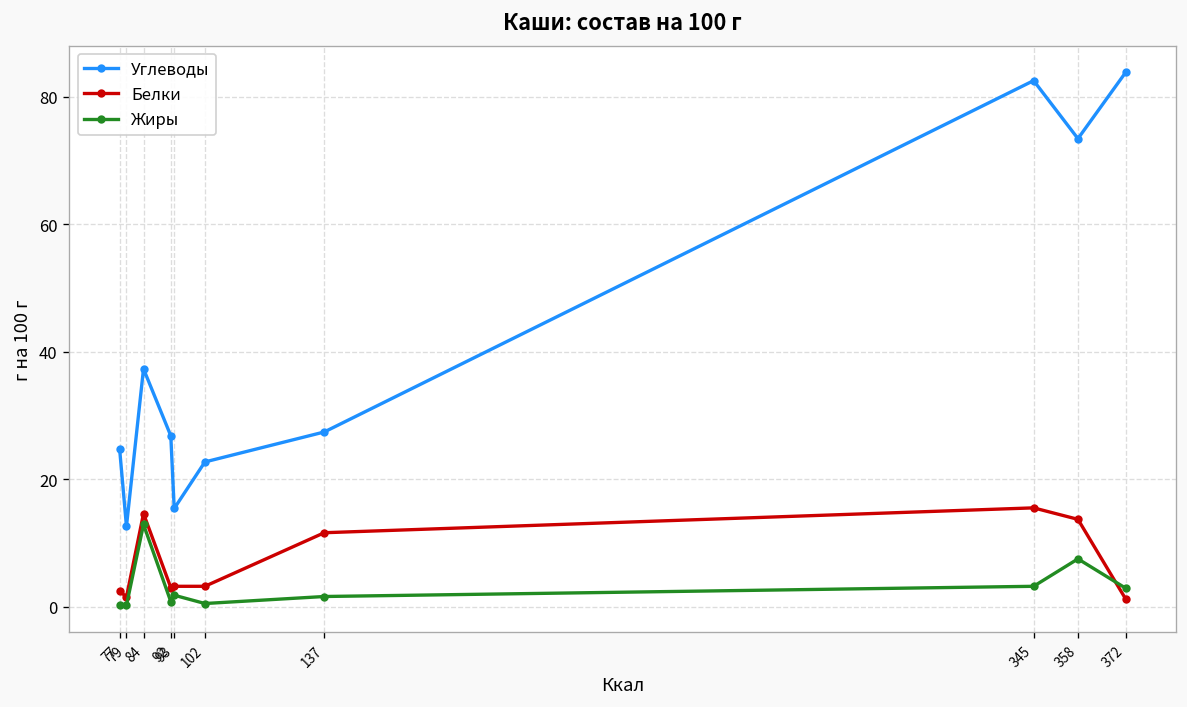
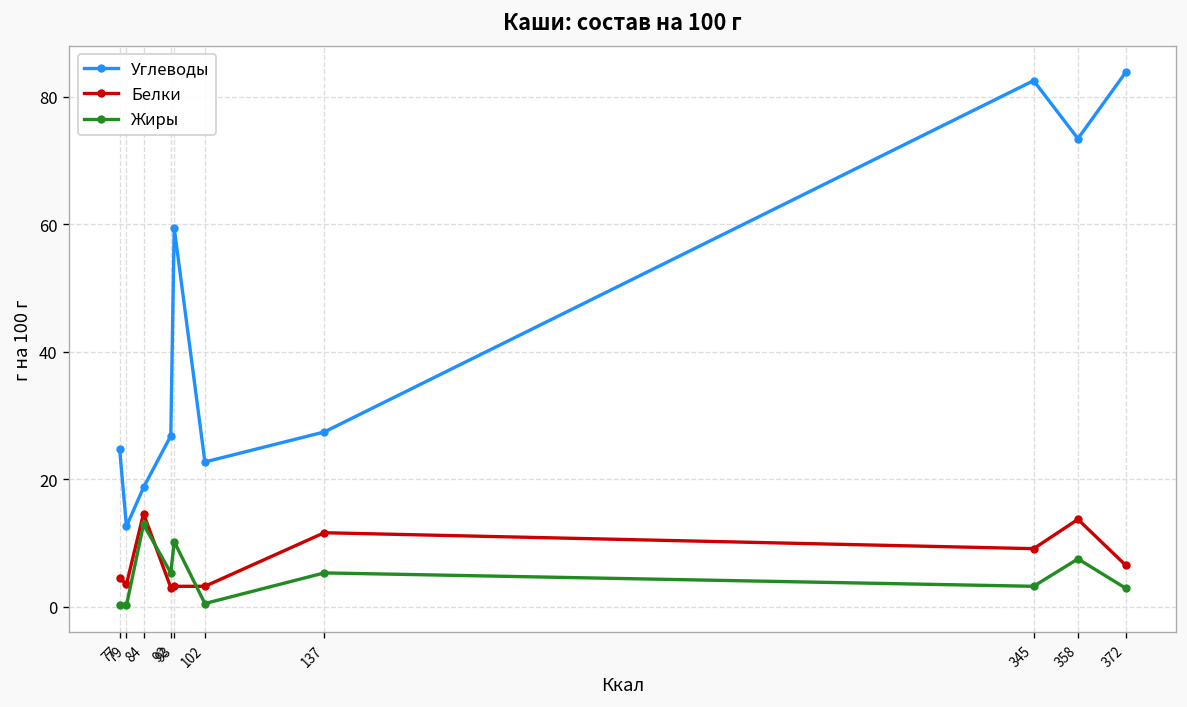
Белки, 77: 3 -> 5
Белки, 79: 2 -> 4
Углеводы, 84: 37 -> 19
Жиры, 92: 1 -> 5
Углеводы, 93: 15 -> 59
Жиры, 93: 2 -> 10
Жиры, 137: 2 -> 5
Белки, 345: 16 -> 9
Белки, 372: 1 -> 7
